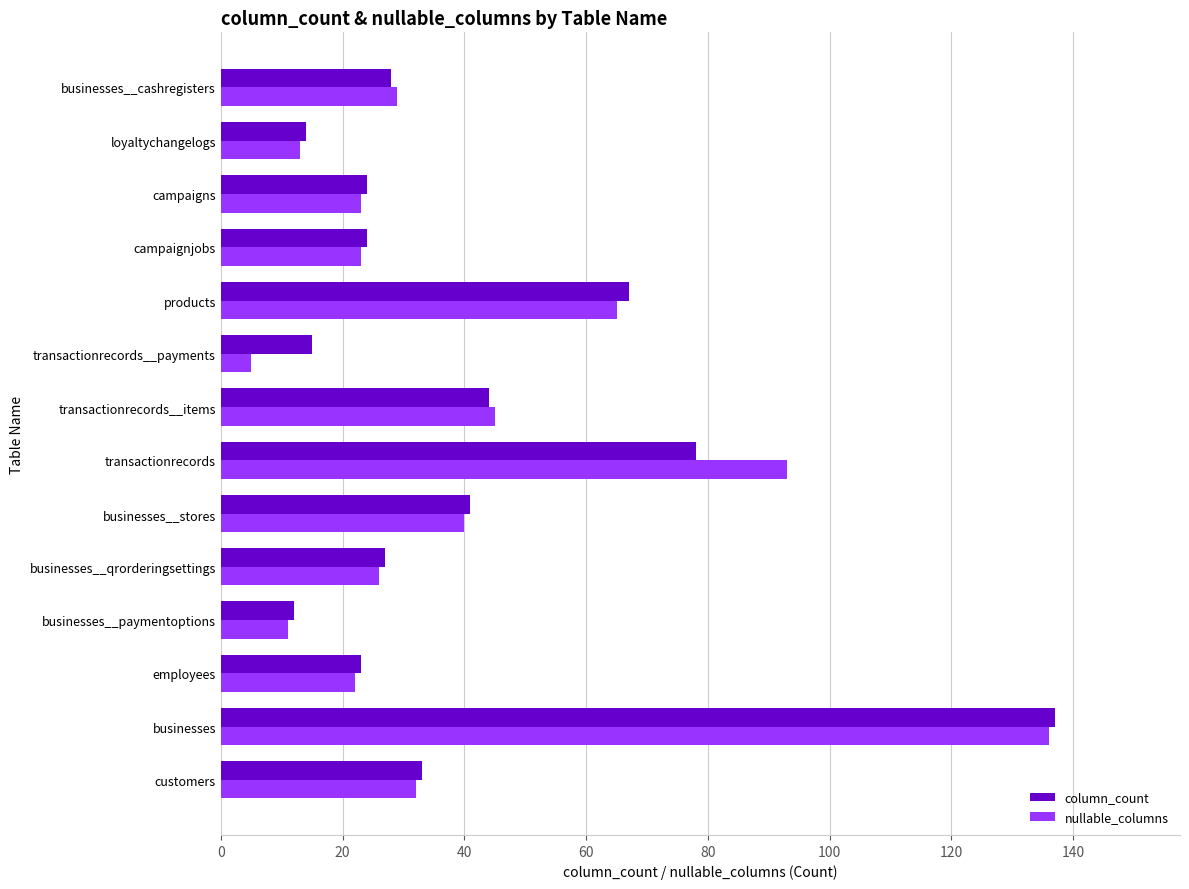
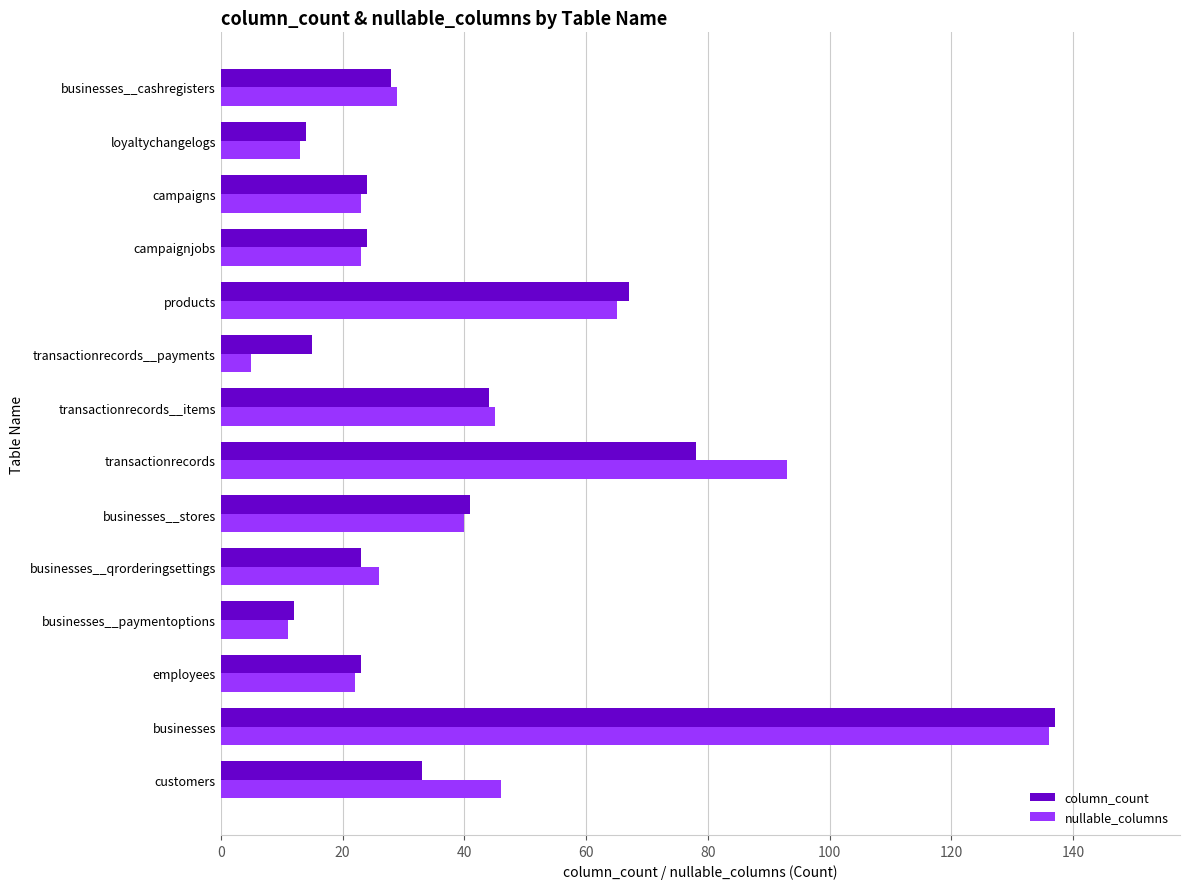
column_count, businesses__qrorderingsettings: 27 -> 23
nullable_columns, customers: 32 -> 46
